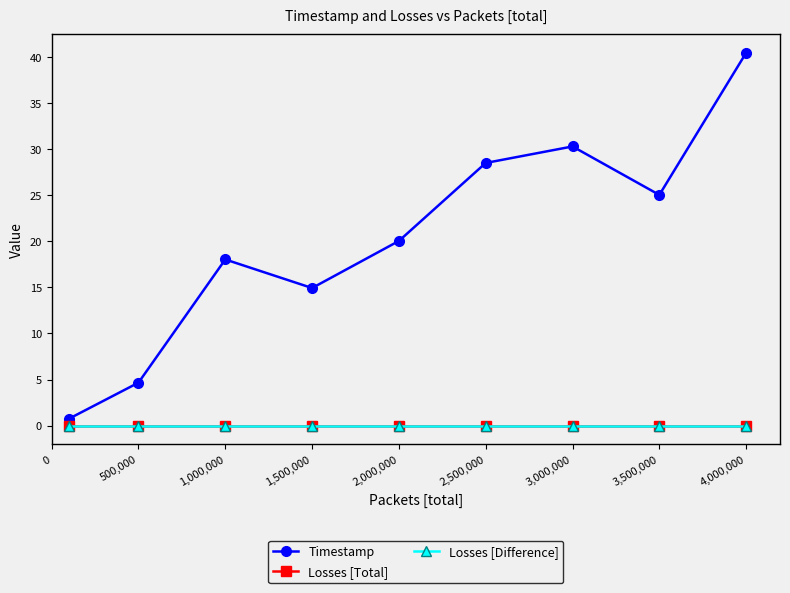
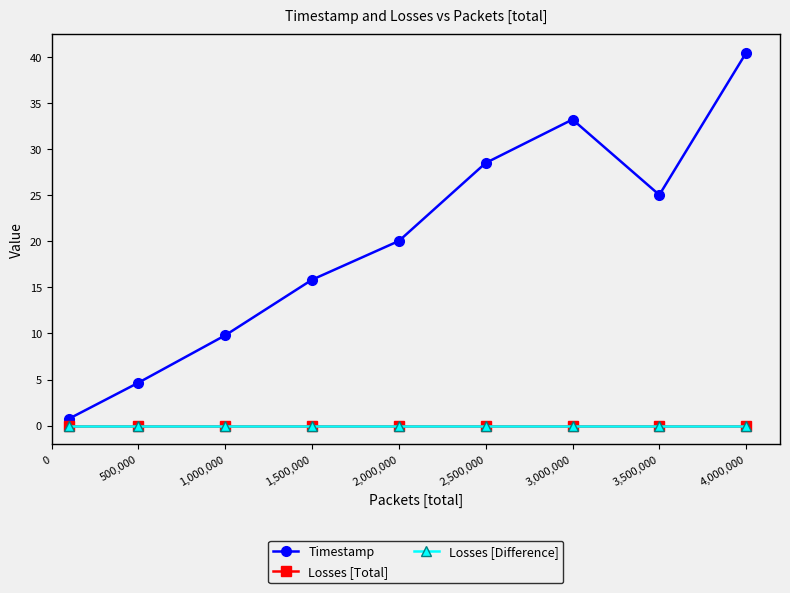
Timestamp, 1,000,000: 18 -> 10
Timestamp, 1,500,000: 15 -> 16
Timestamp, 3,000,000: 30 -> 33
